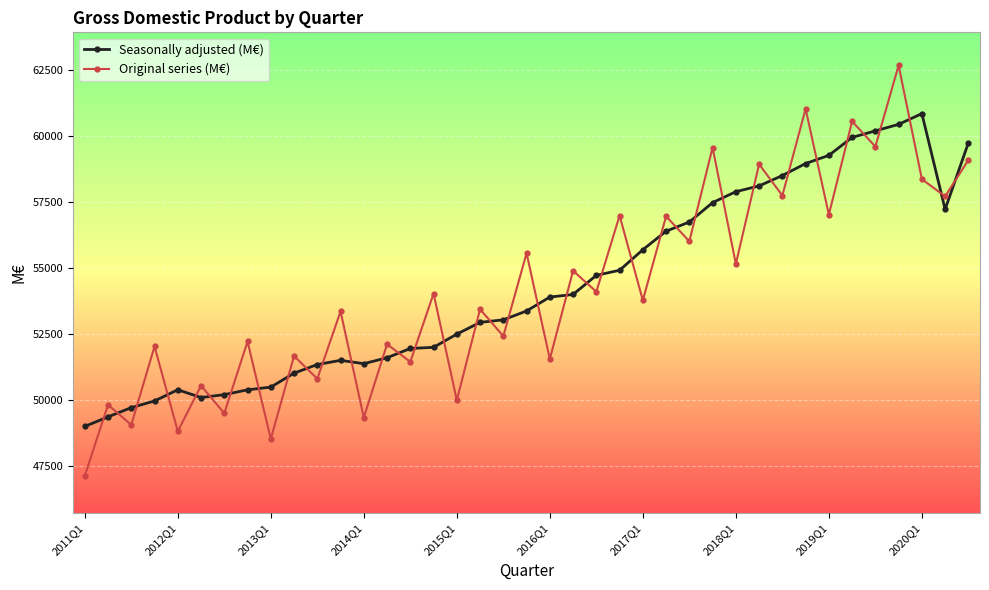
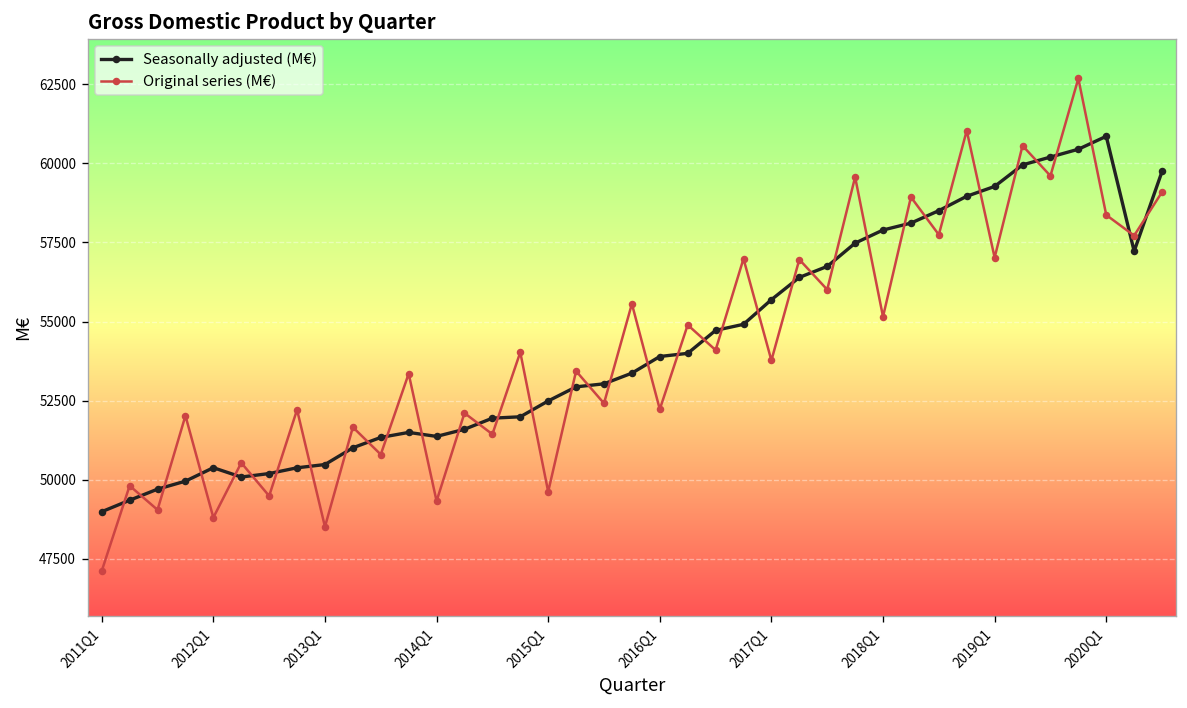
Original series (M€), 2015Q1: 50000 -> 49600
Original series (M€), 2016Q1: 51500 -> 52200
